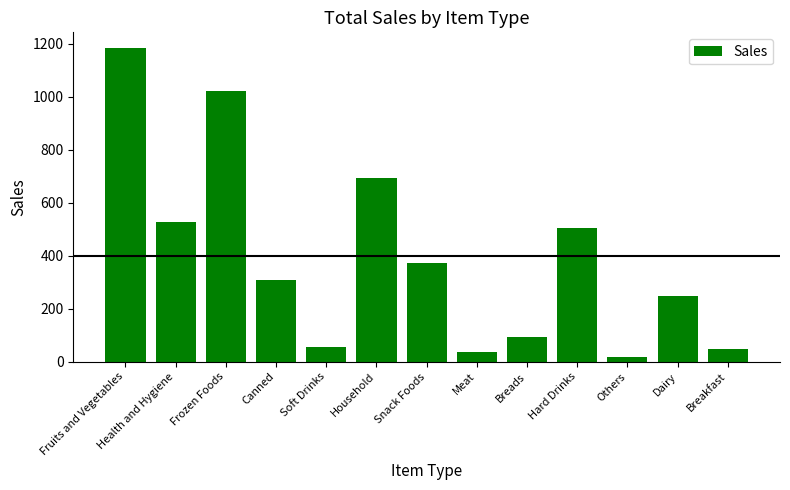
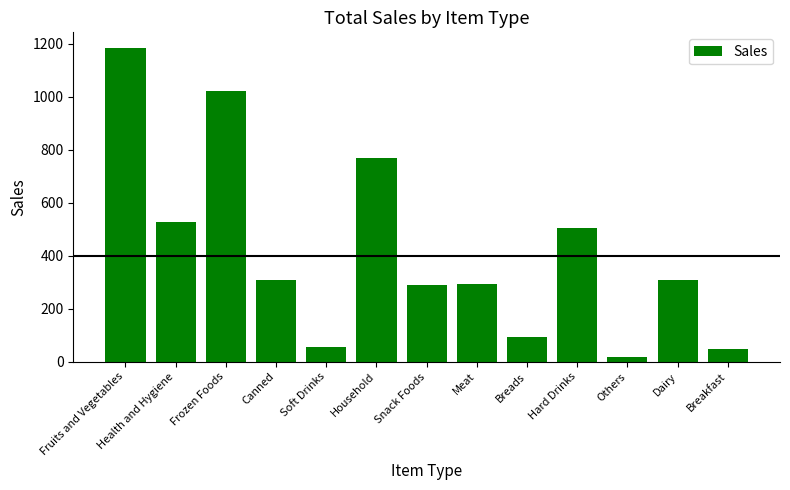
Household: 690 -> 770
Snack Foods: 370 -> 290
Meat: 40 -> 290
Dairy: 250 -> 310
